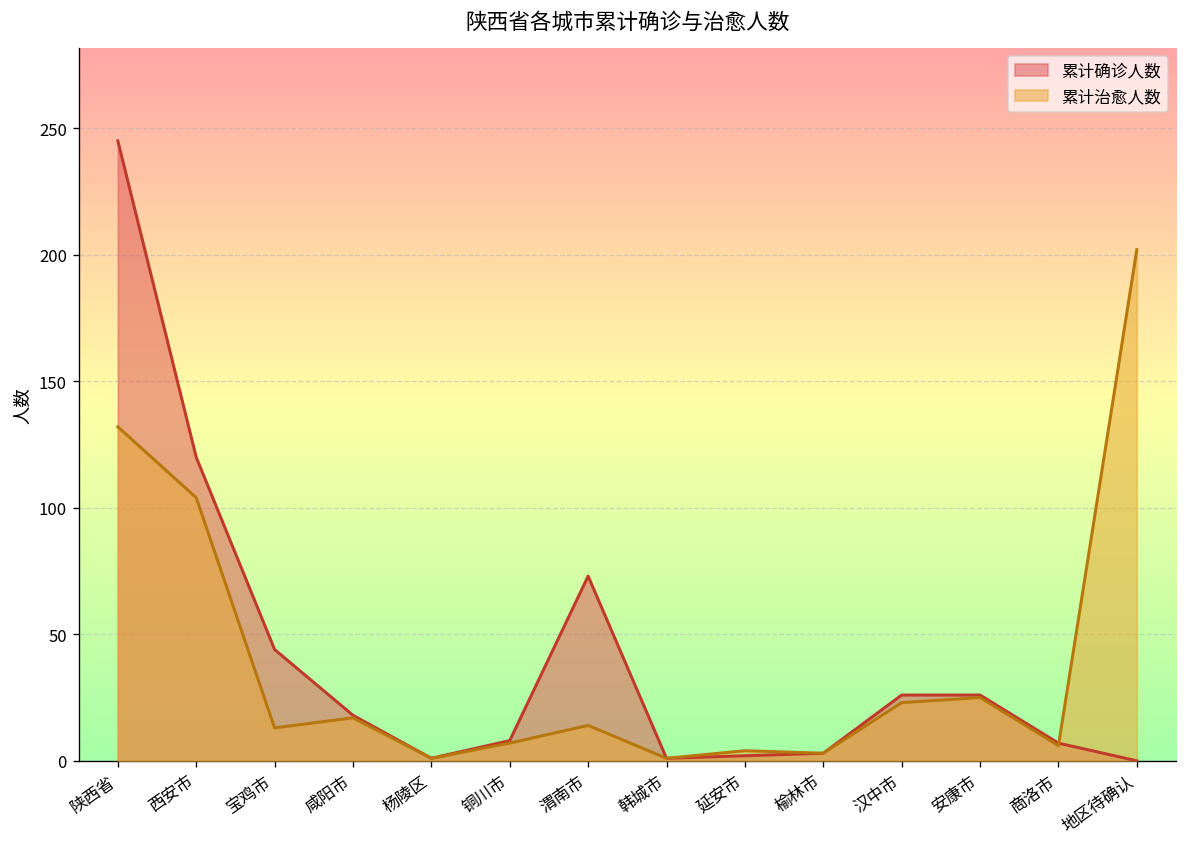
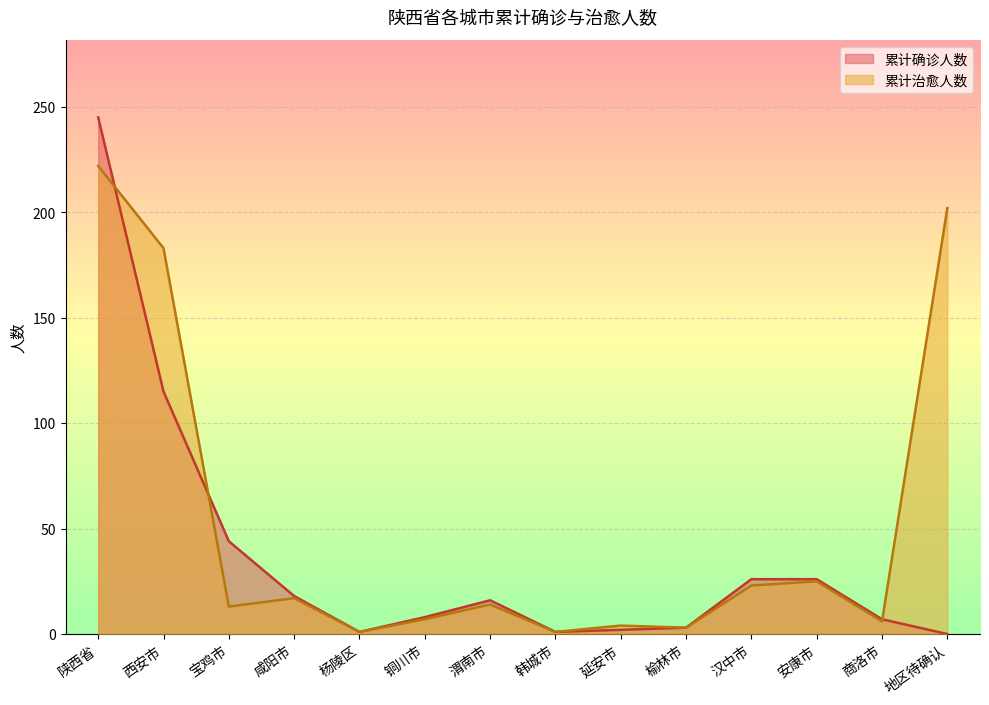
累计治愈人数, 陕西省: 132 -> 222
累计确诊人数, 西安市: 120 -> 115
累计治愈人数, 西安市: 104 -> 183
累计确诊人数, 渭南市: 73 -> 16
